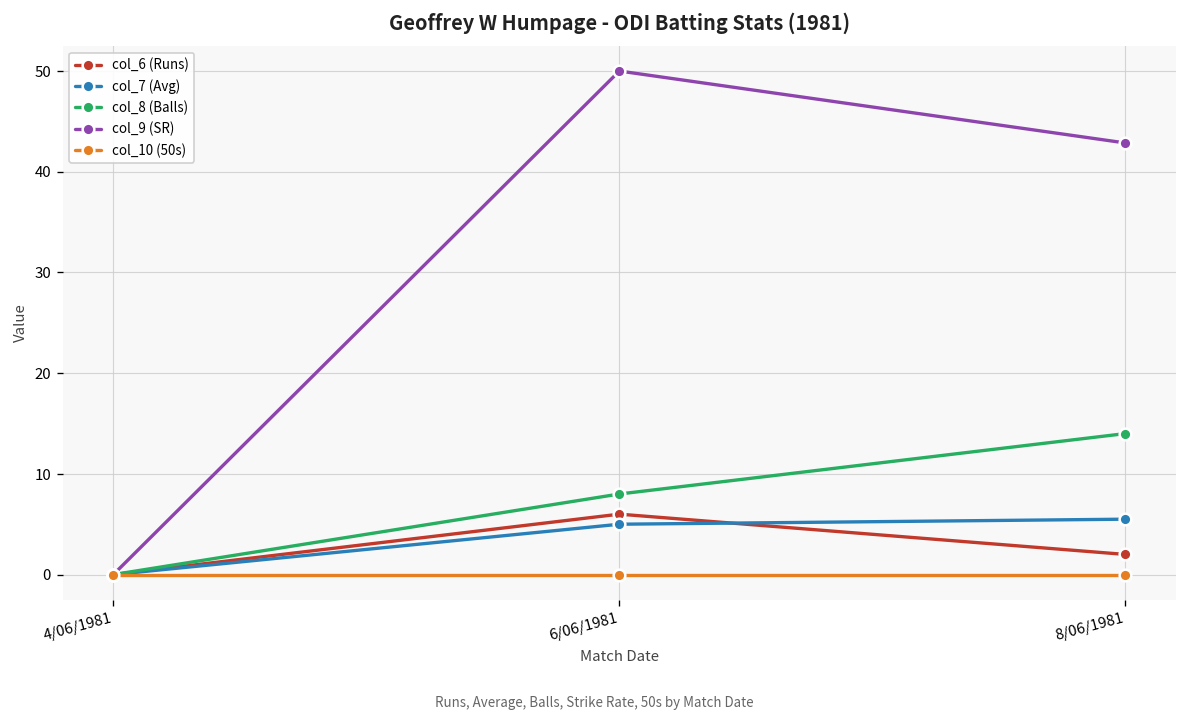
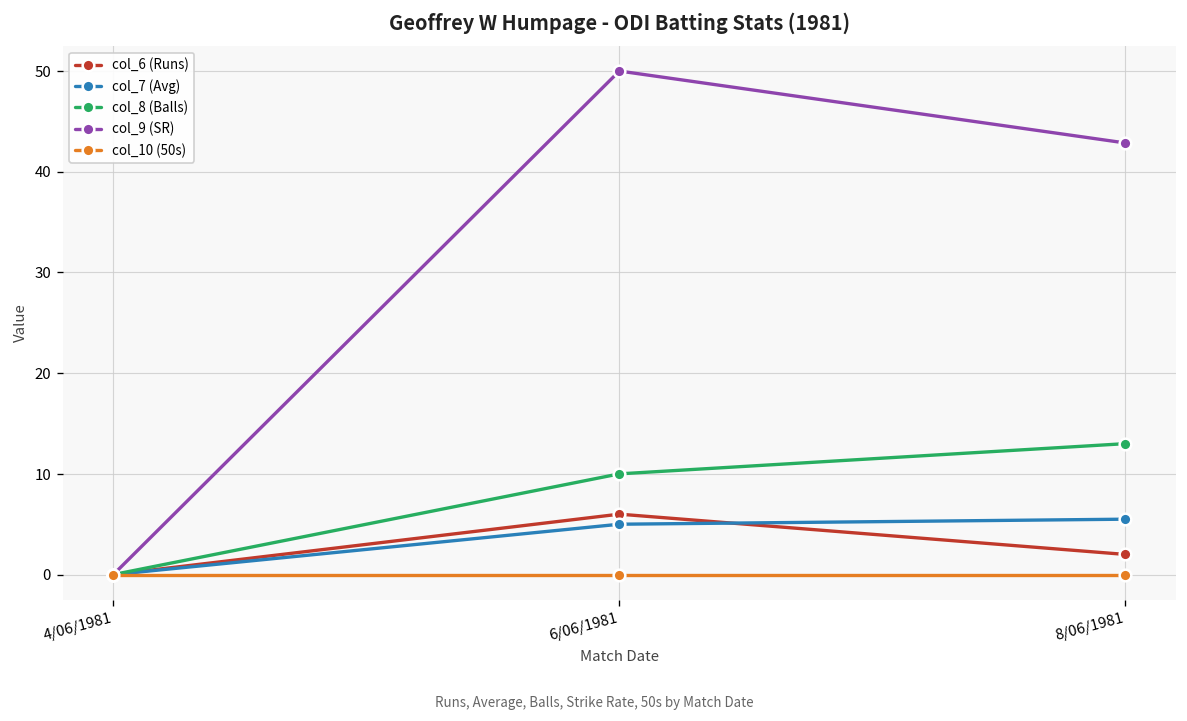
col_8 (Balls), 6/06/1981: 8 -> 10
col_8 (Balls), 8/06/1981: 14 -> 13
